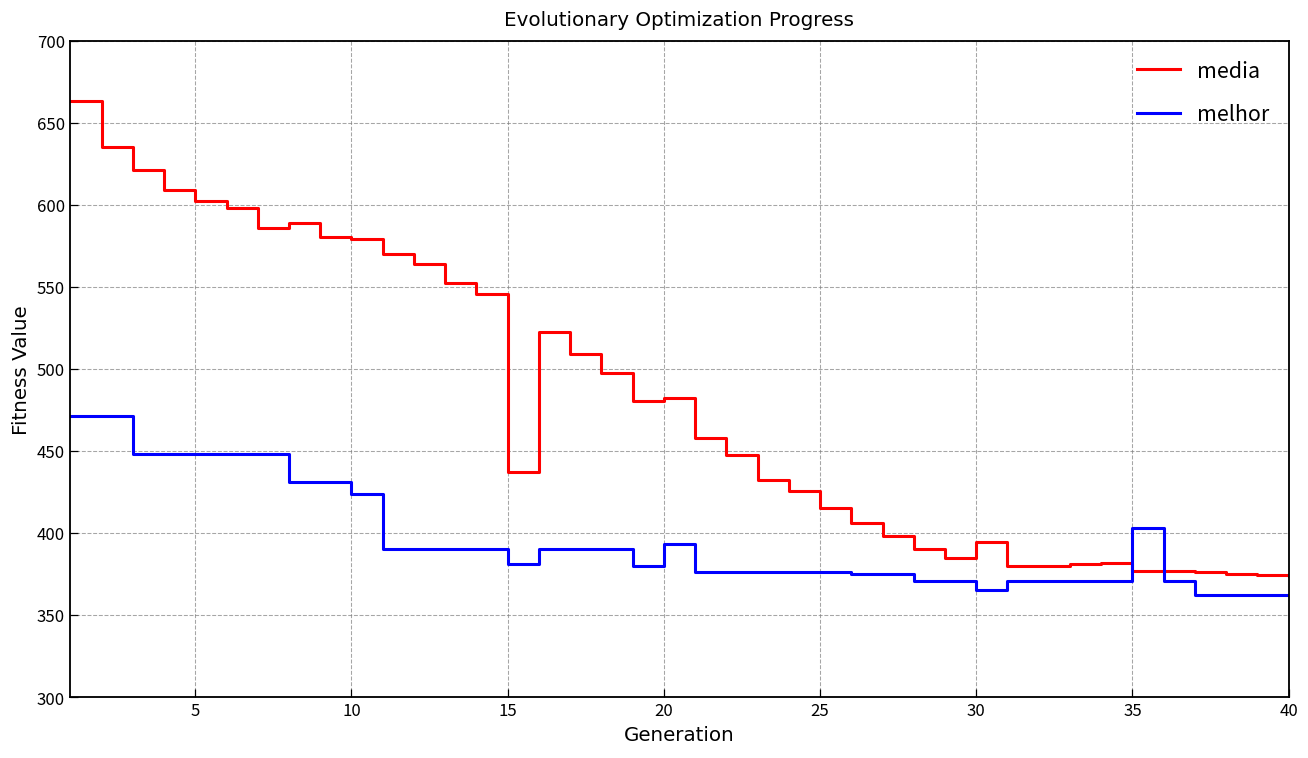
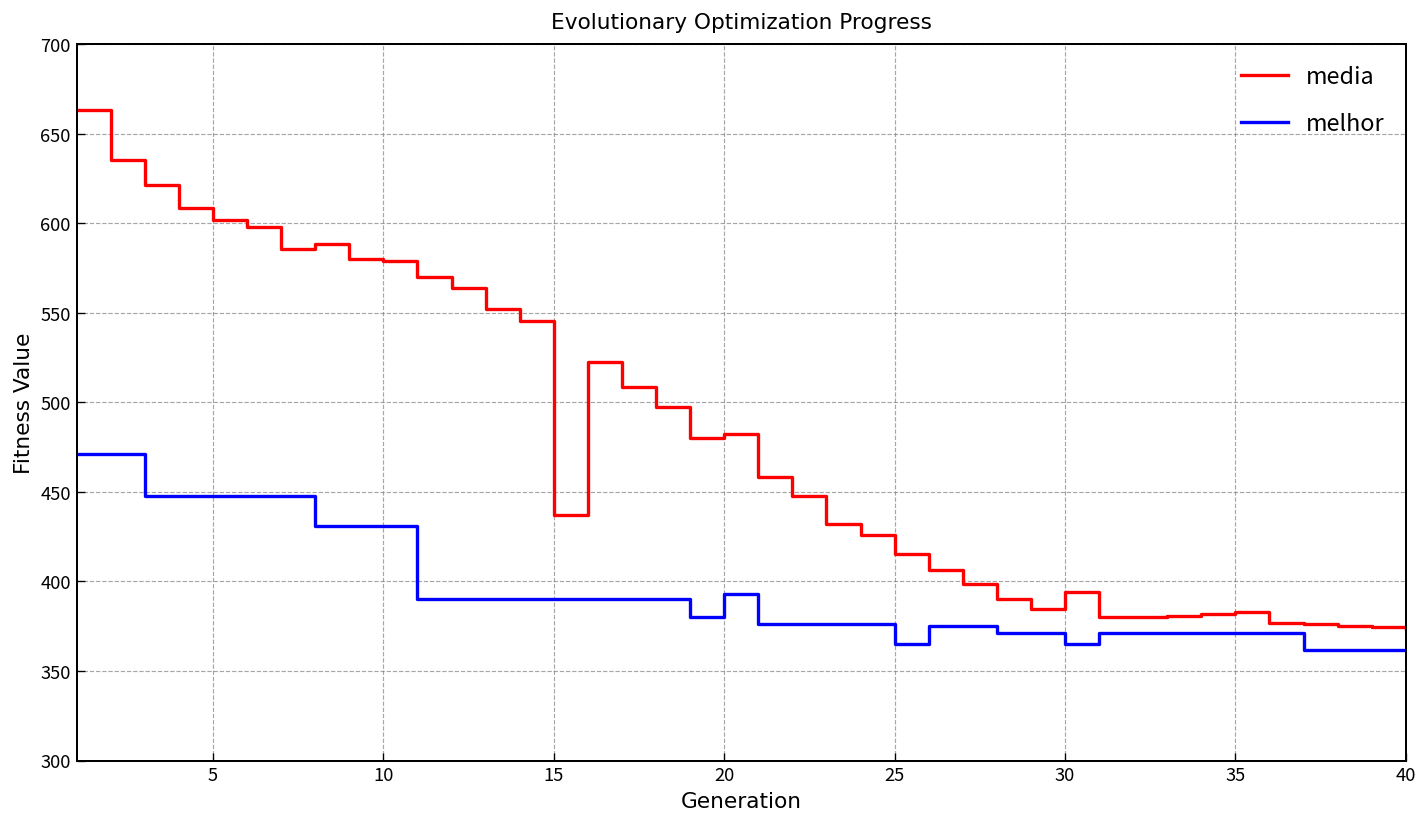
melhor, 10: 424 -> 431
melhor, 15: 381 -> 390
melhor, 25: 376 -> 365
media, 35: 377 -> 383
melhor, 35: 403 -> 371
